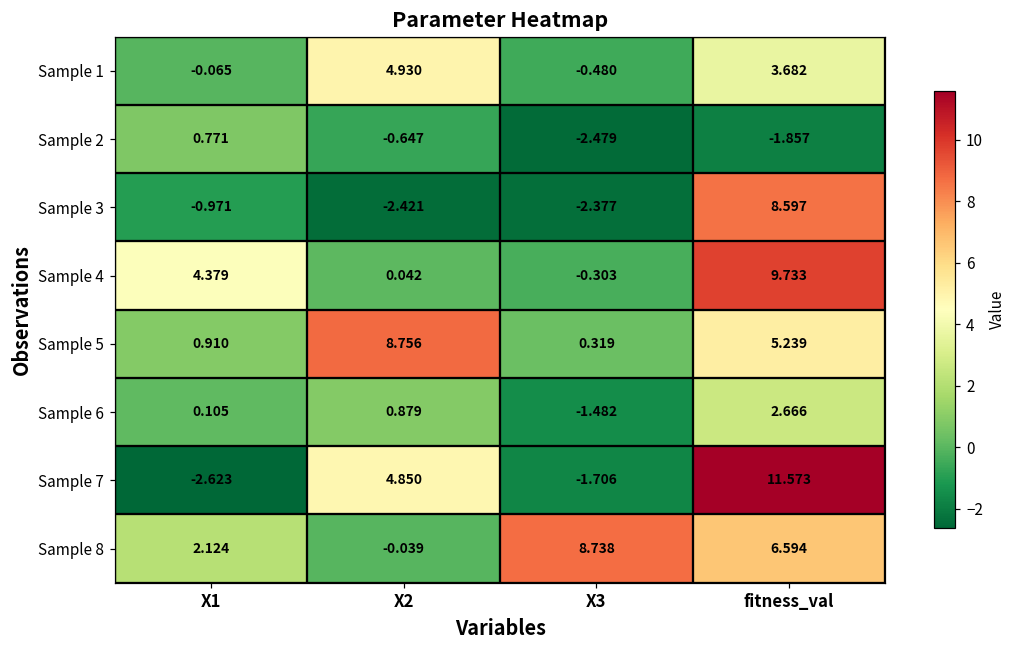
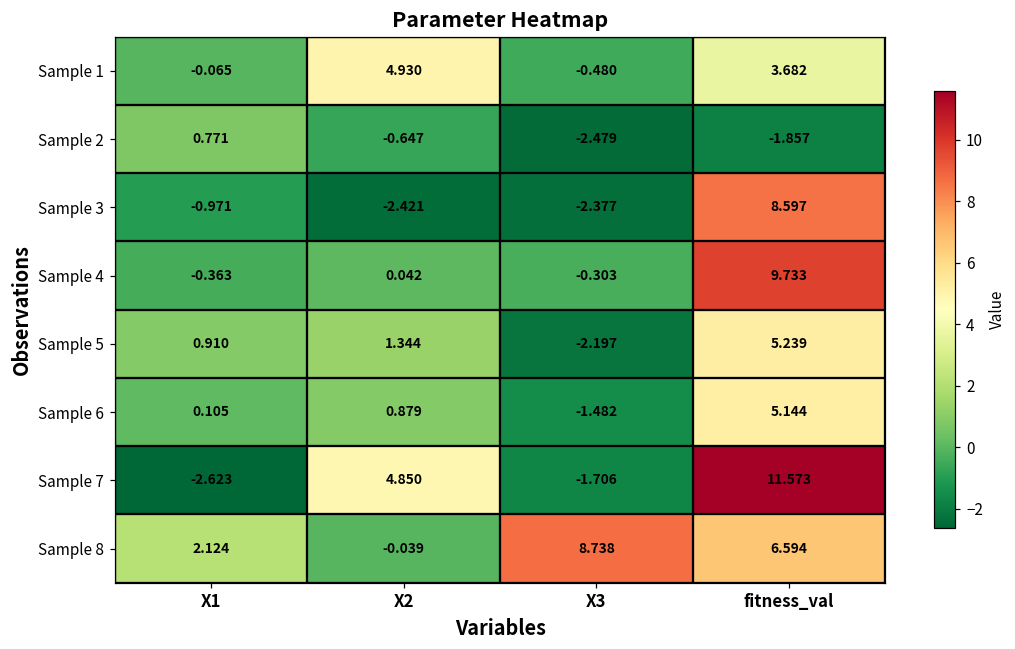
Sample 4, X1: 4.379 -> -0.363
Sample 5, X2: 8.756 -> 1.344
Sample 5, X3: 0.319 -> -2.197
Sample 6, fitness_val: 2.666 -> 5.144
